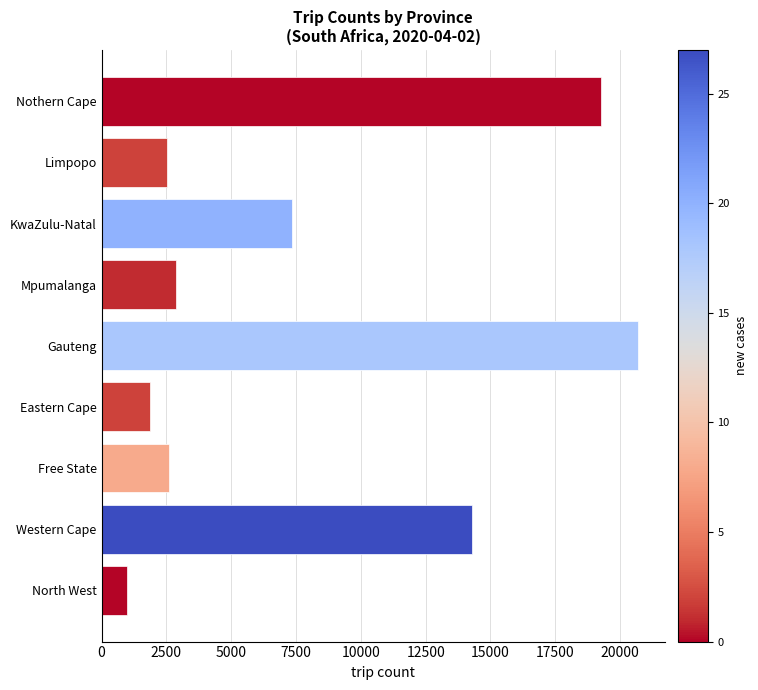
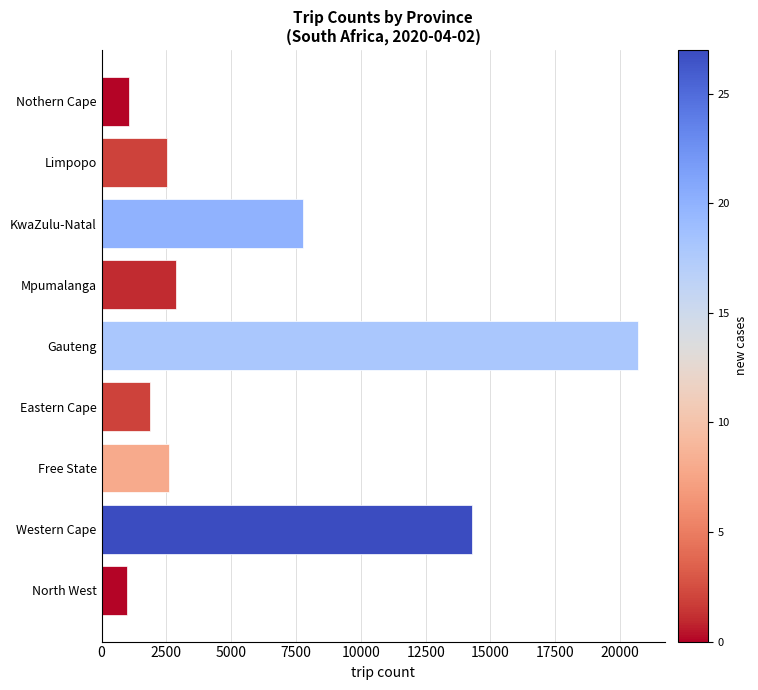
Nothern Cape: 19300 -> 1100
KwaZulu-Natal: 7400 -> 7800
